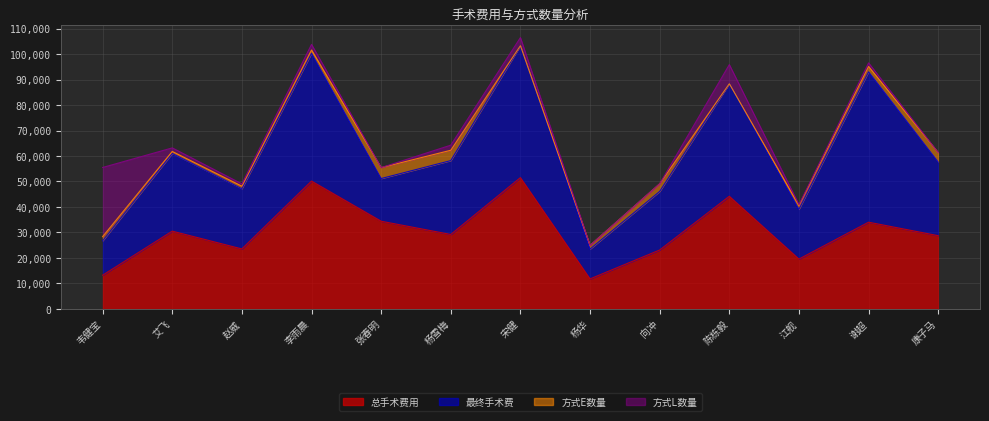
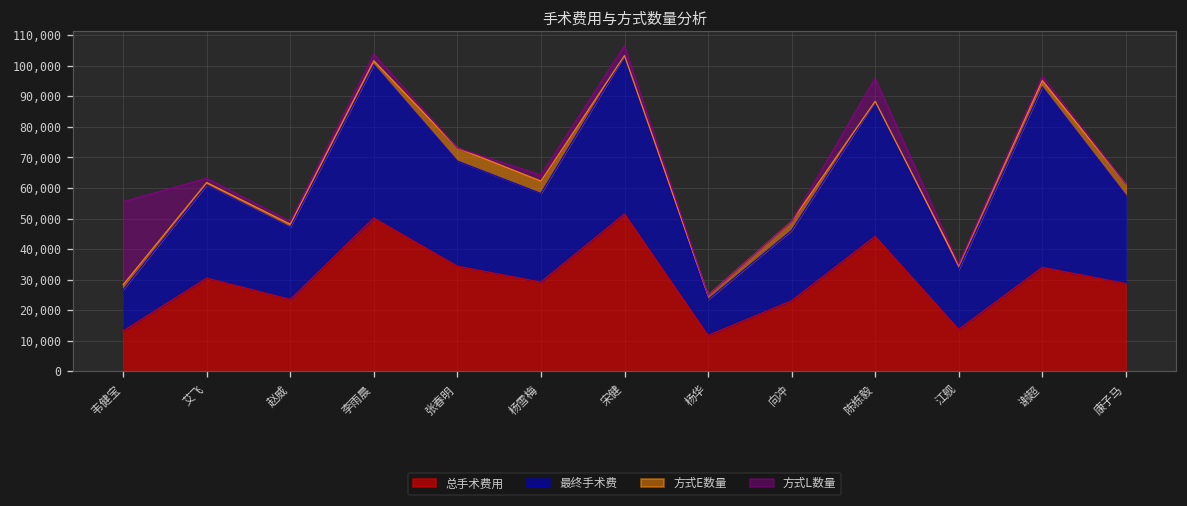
最终手术费, 张春明: 17,000 -> 34,000
总手术费用, 江舰: 20,000 -> 14,000
